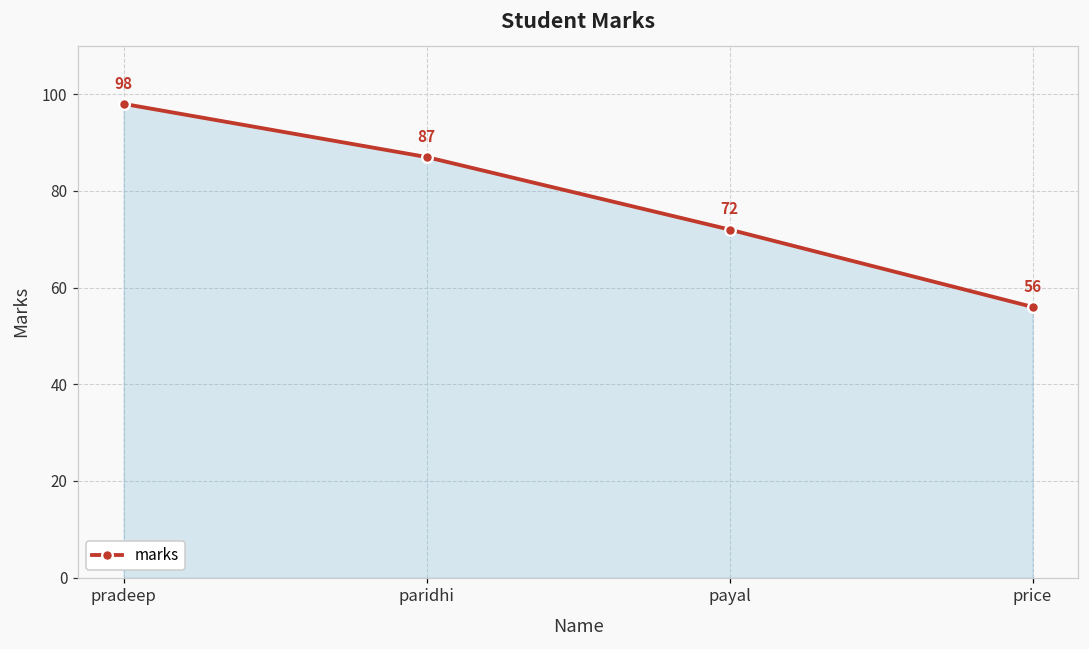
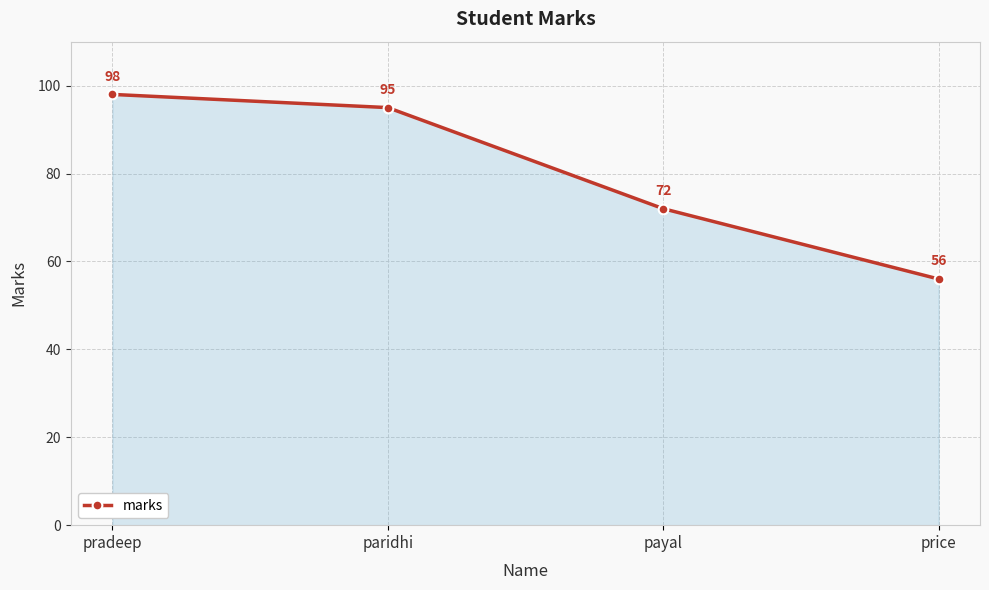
paridhi: 87 -> 95
